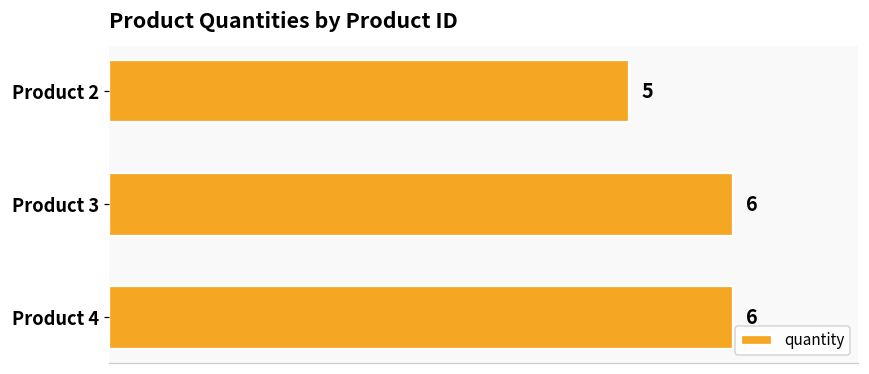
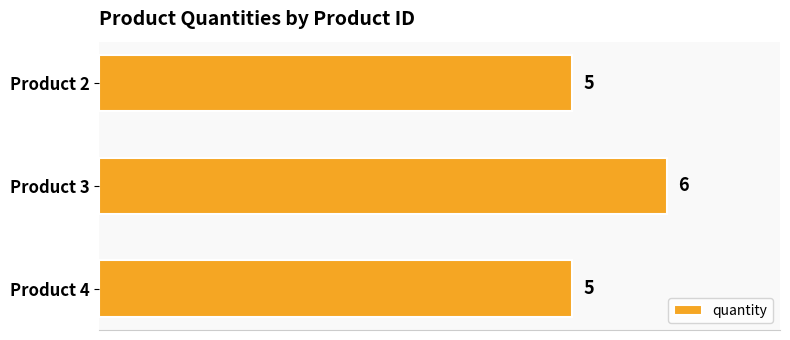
Product 4: 6 -> 5
